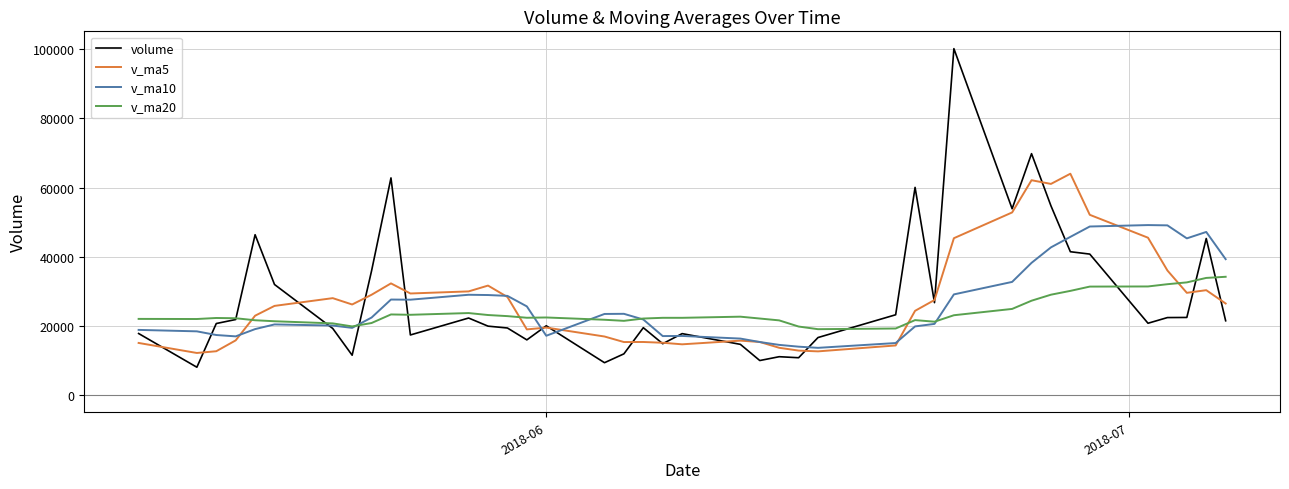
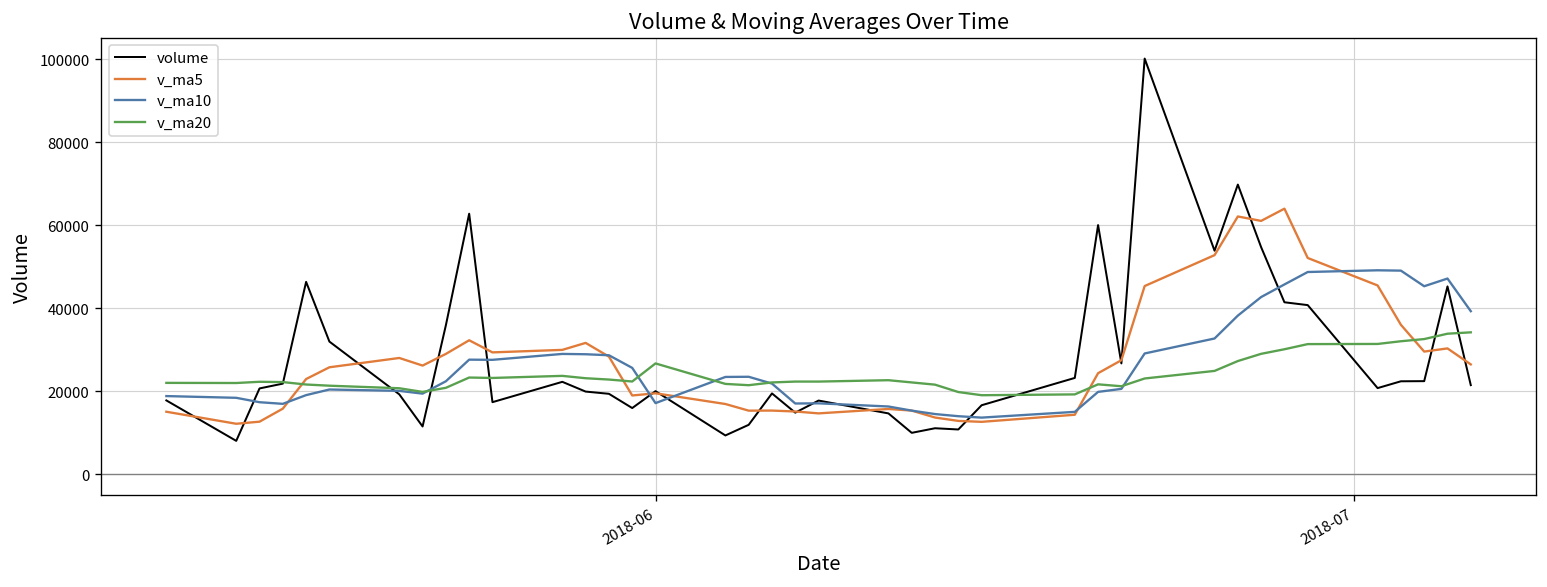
v_ma20, 2018-06: 22000 -> 27000
